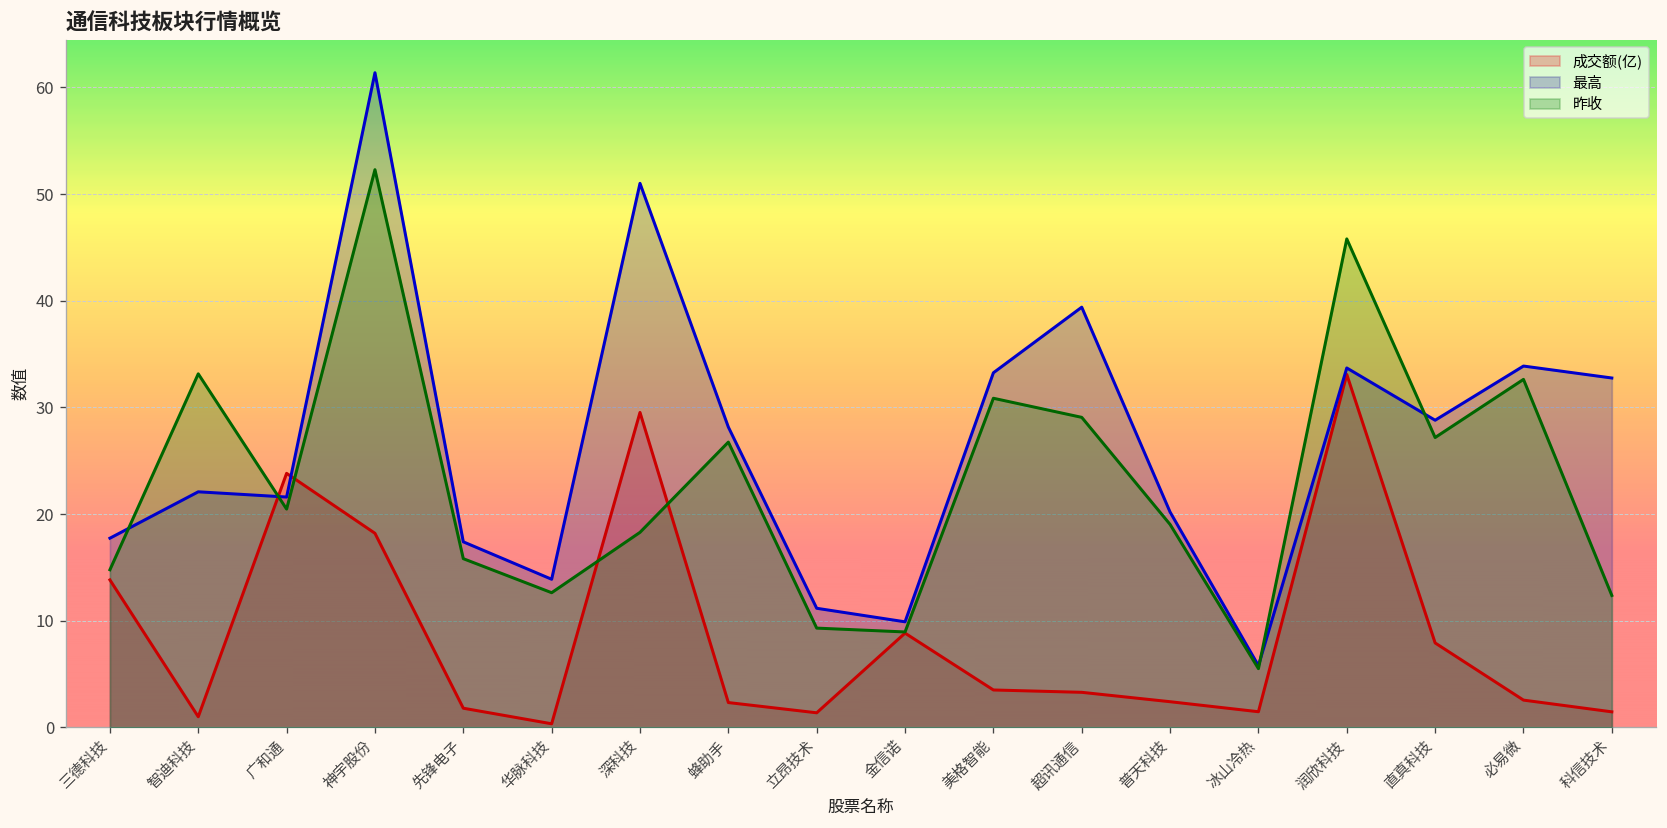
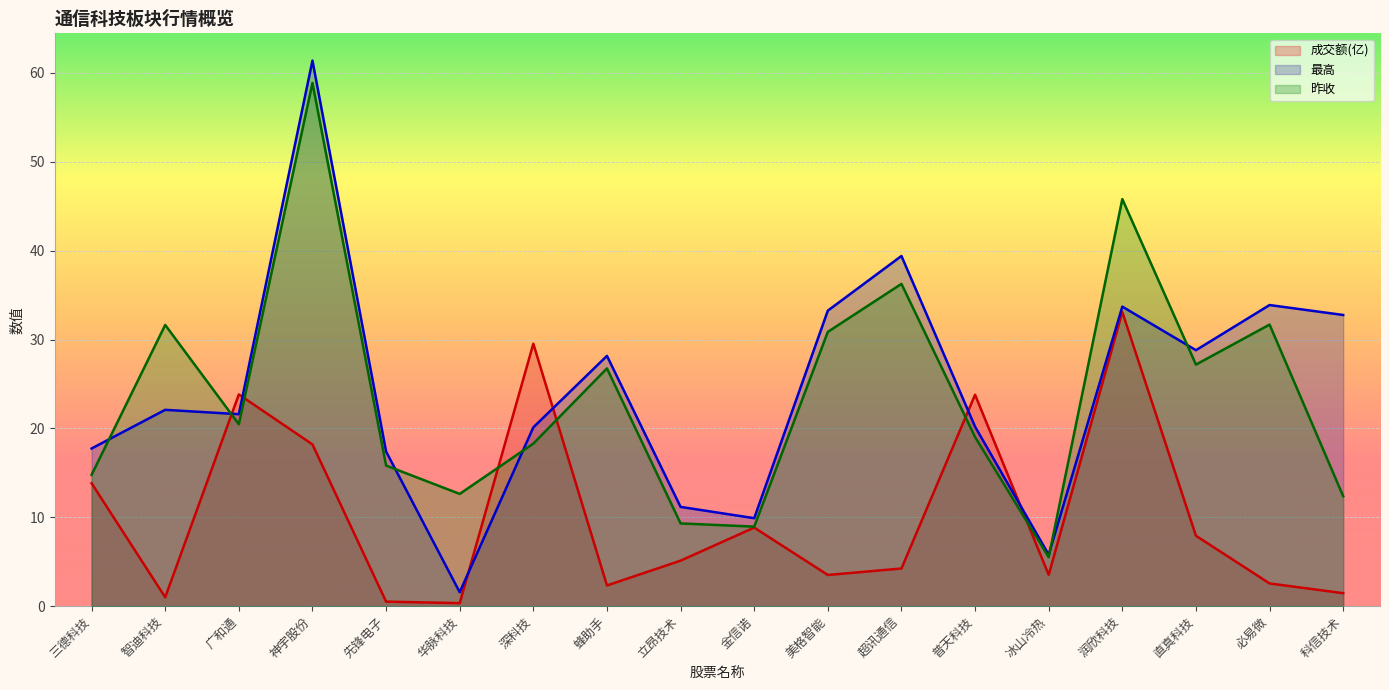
昨收, 智迪科技: 33 -> 32
昨收, 神宇股份: 52 -> 59
成交额(亿), 先锋电子: 2 -> 1
最高, 华脉科技: 14 -> 2
最高, 深科技: 51 -> 20
成交额(亿), 立昂技术: 1 -> 5
成交额(亿), 超讯通信: 3 -> 4
昨收, 超讯通信: 29 -> 36
成交额(亿), 普天科技: 2 -> 24
成交额(亿), 冰山冷热: 1 -> 4
昨收, 必易微: 33 -> 32
